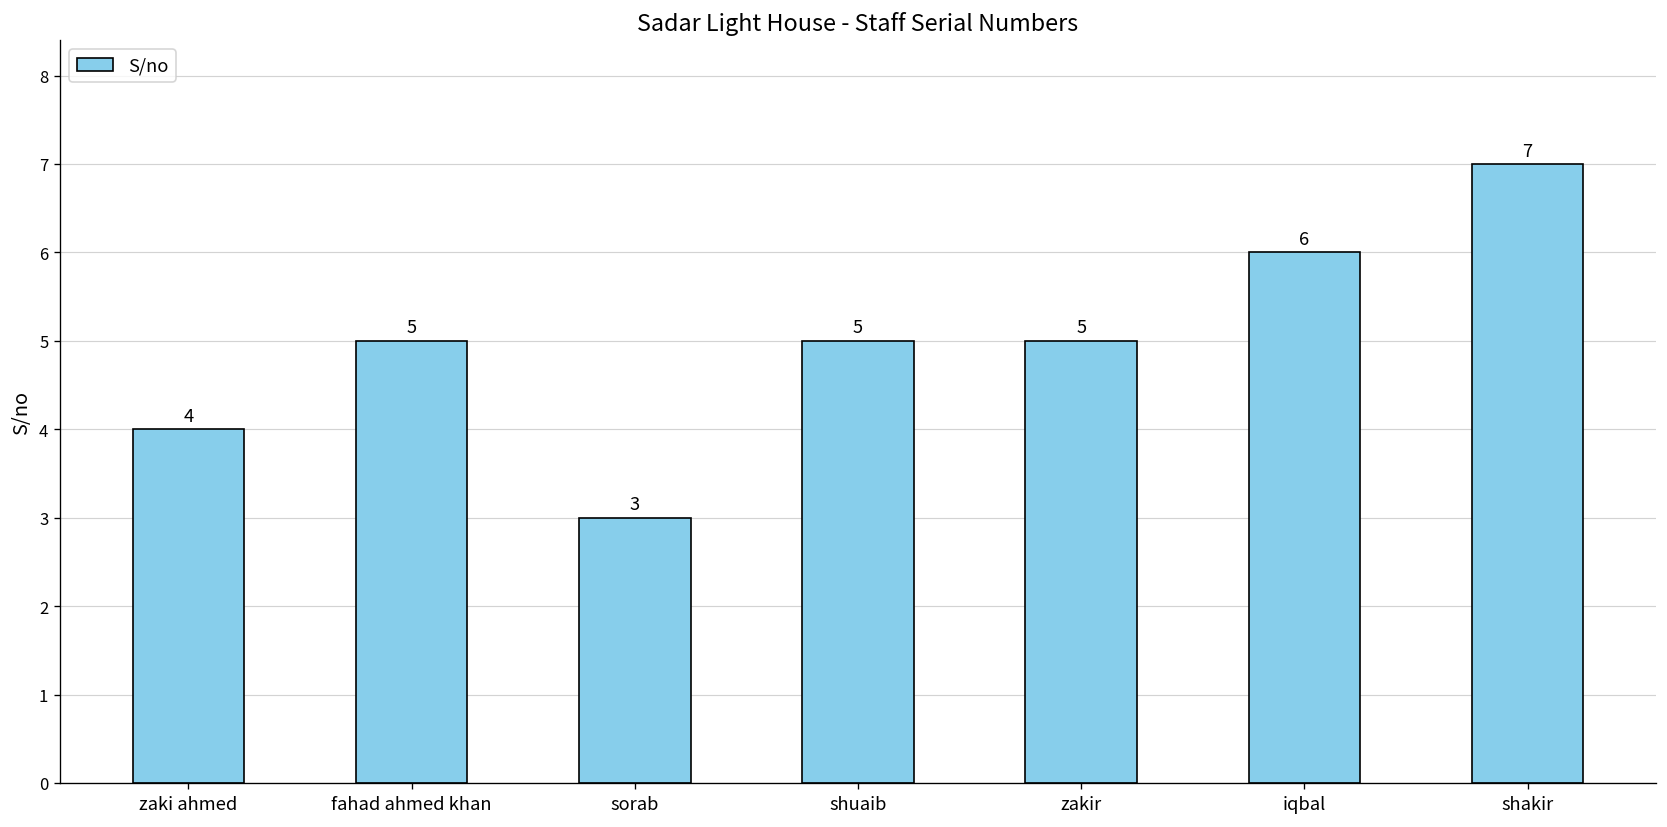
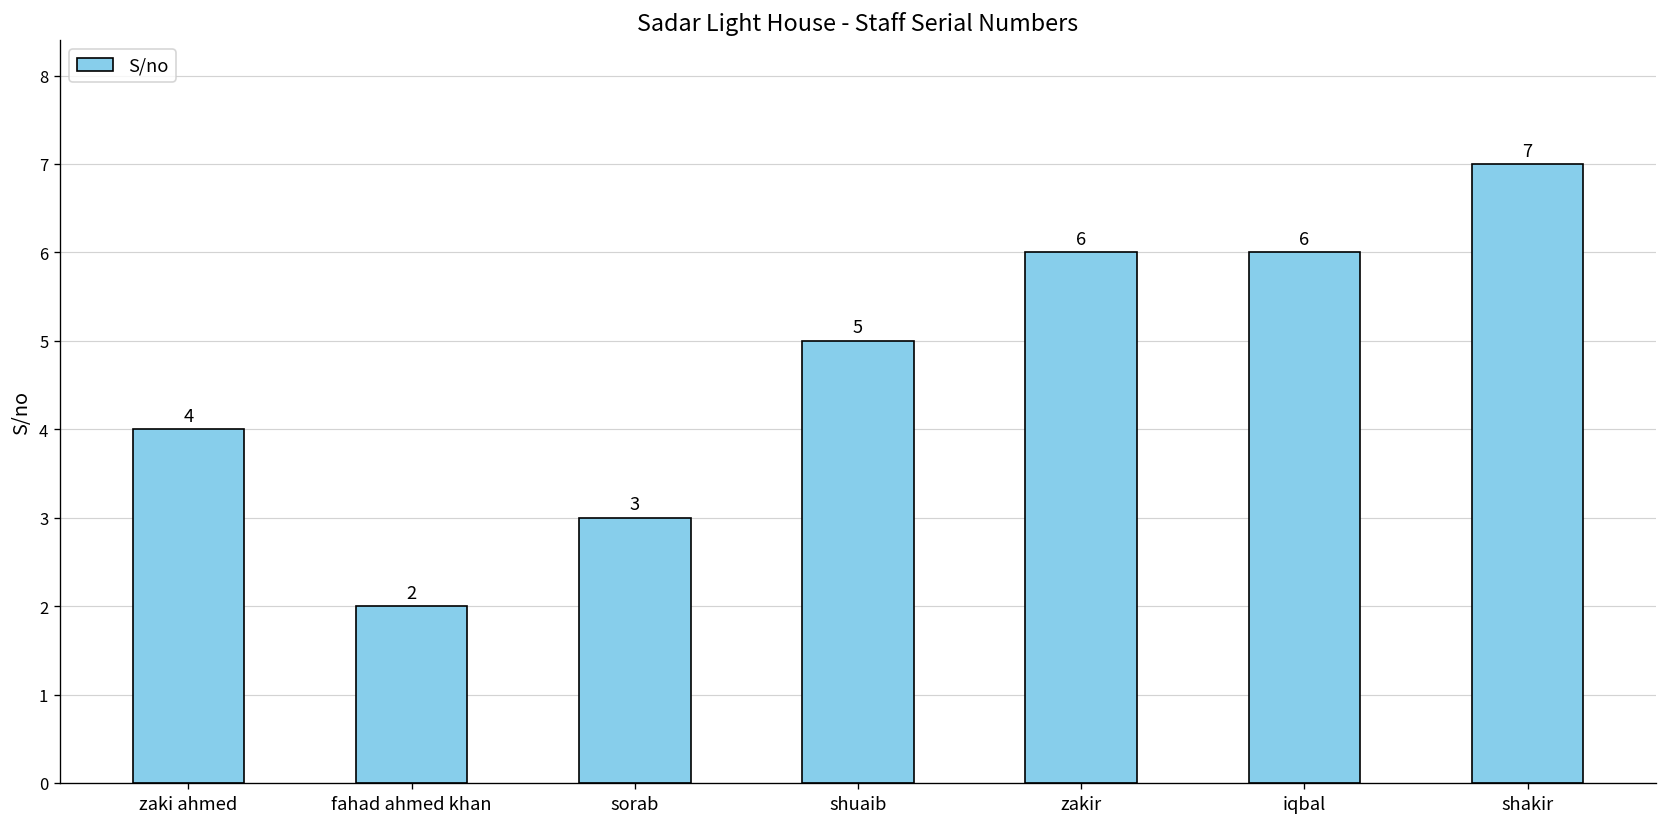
fahad ahmed khan: 5 -> 2
zakir: 5 -> 6
